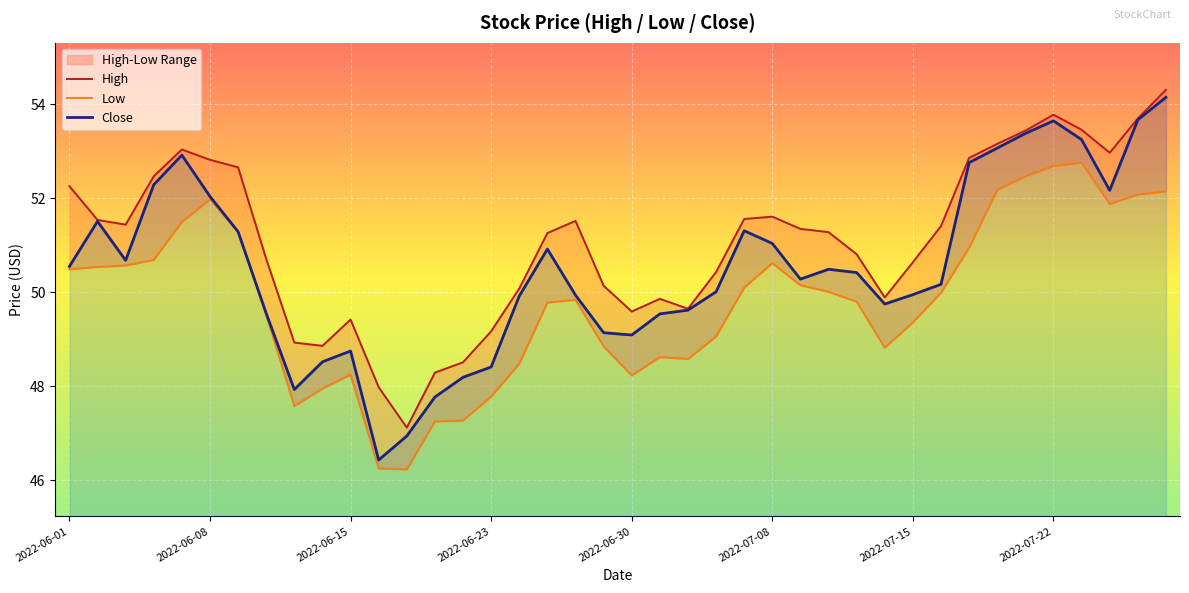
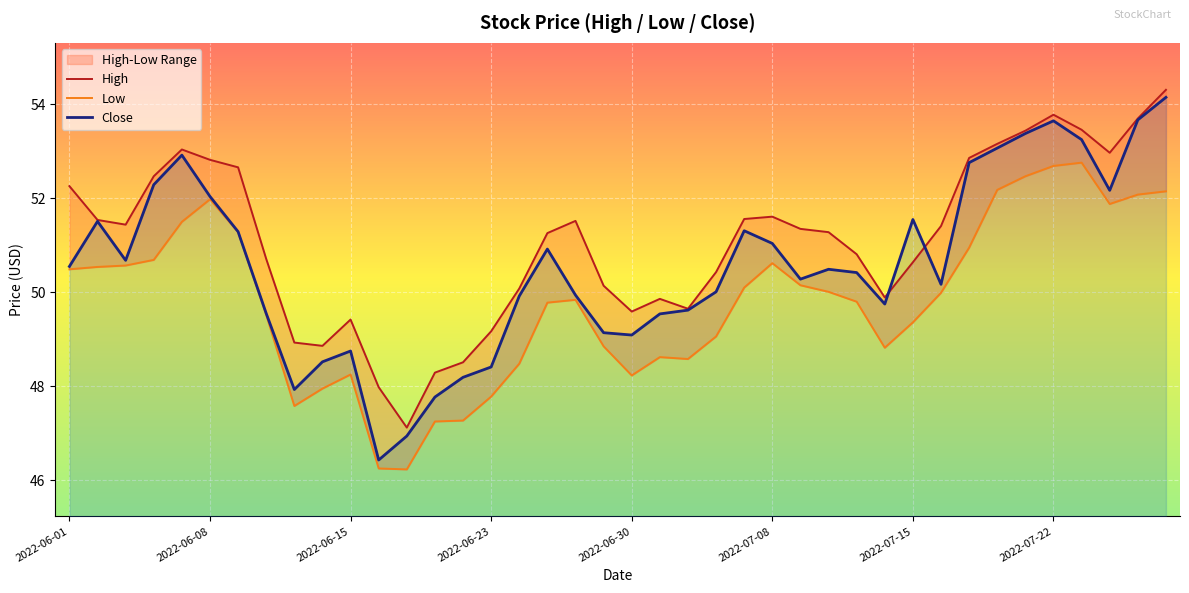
Close, 2022-07-15: 50.0 -> 51.6
